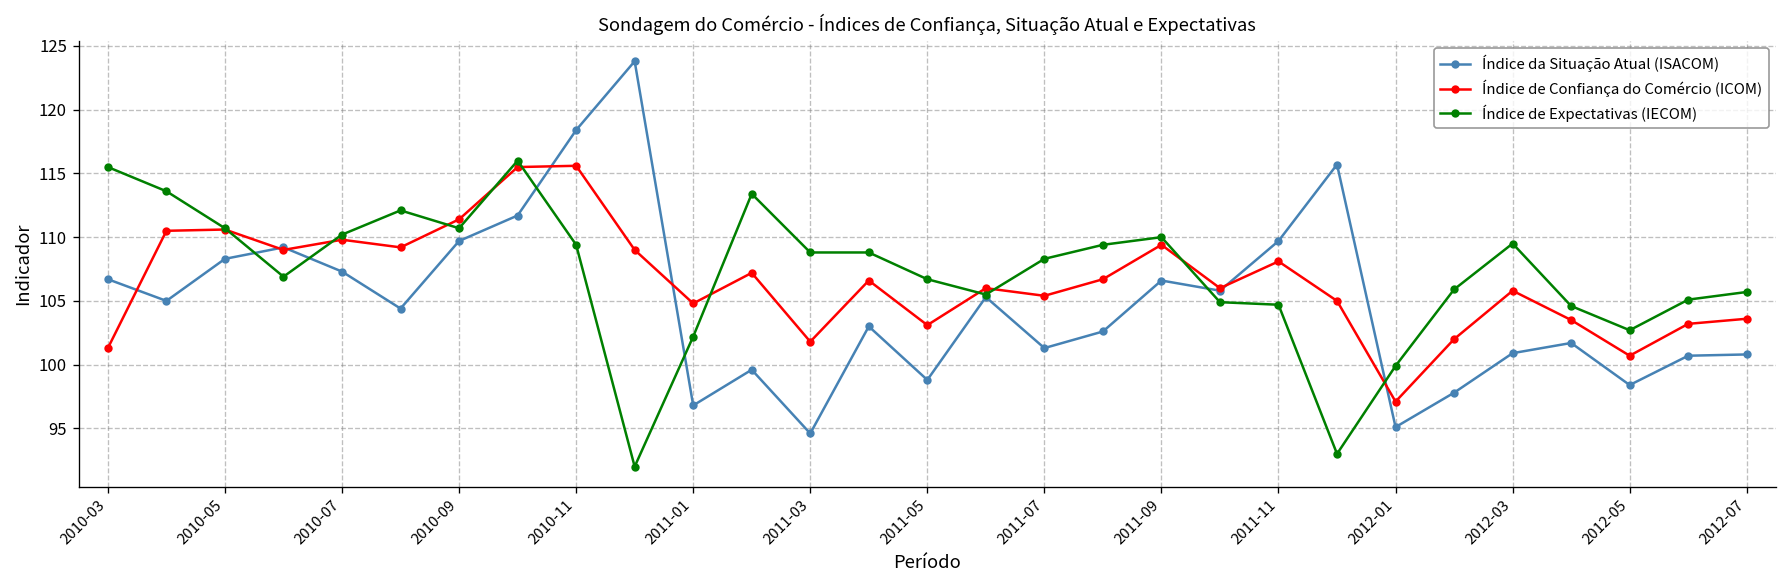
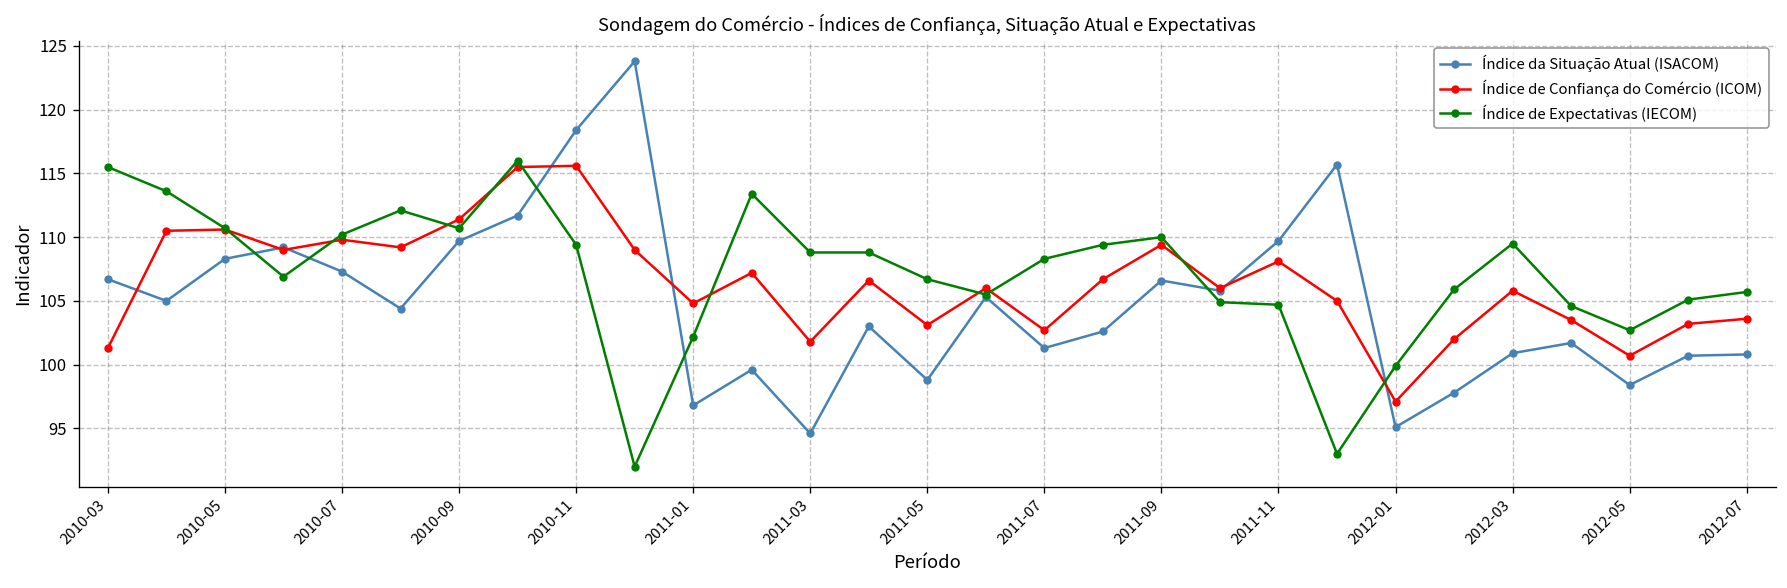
Índice de Confiança do Comércio (ICOM), 2011-07: 105.4 -> 102.7
